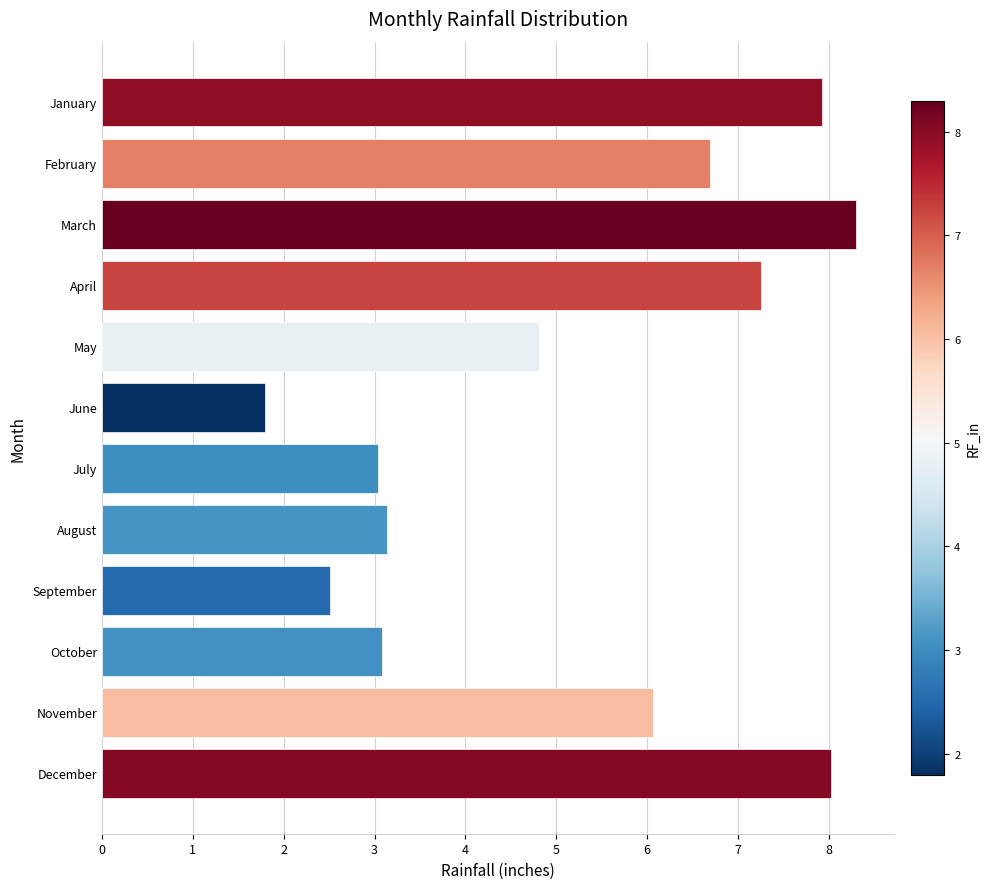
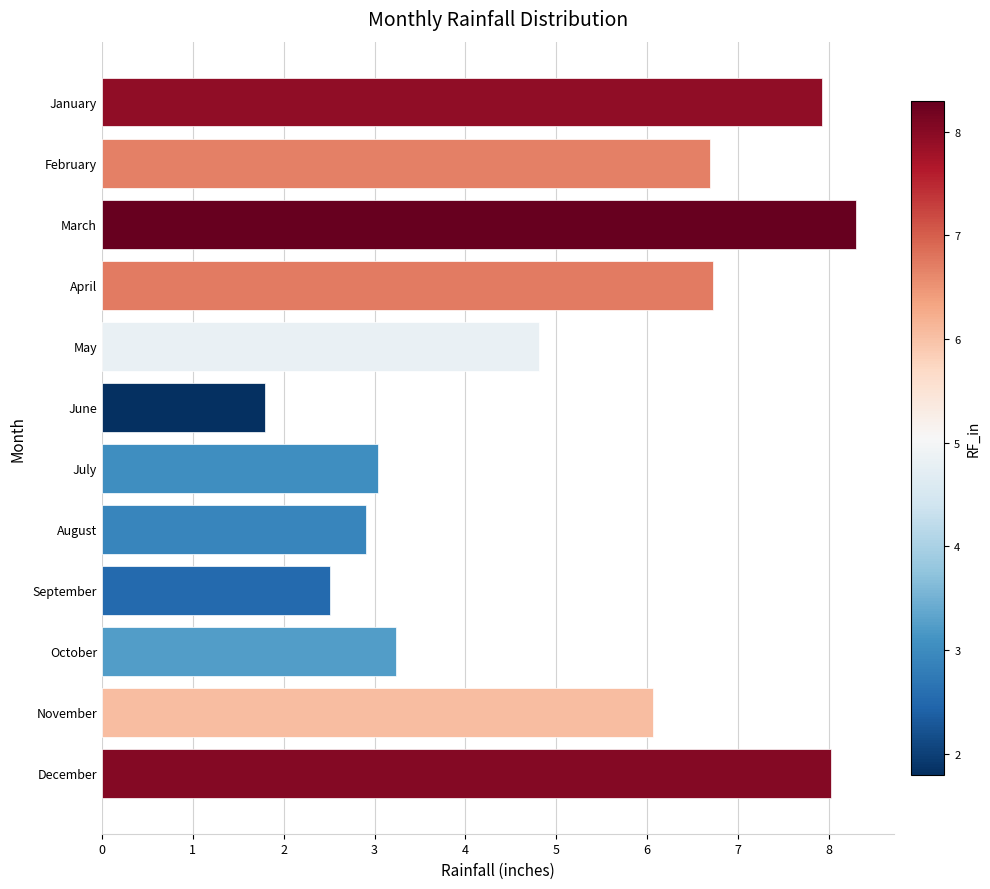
April: 7.2 -> 6.7
August: 3.1 -> 2.9
October: 3.1 -> 3.2
